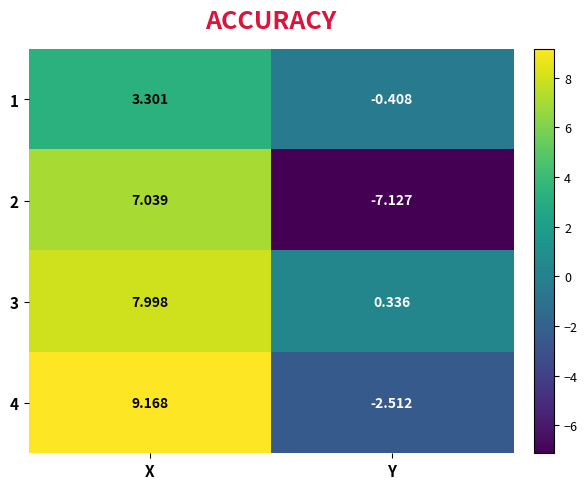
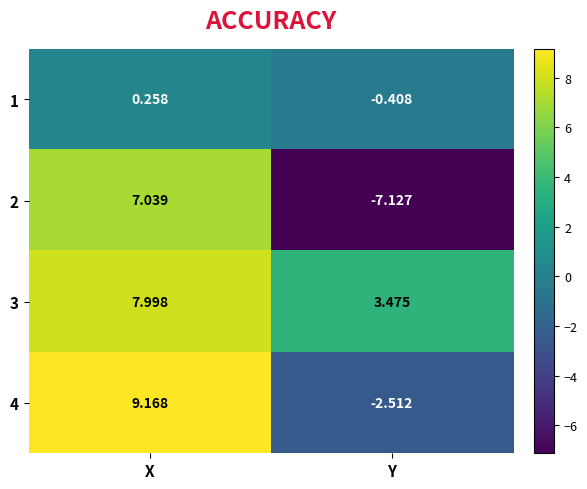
1, X: 3.301 -> 0.258
3, Y: 0.336 -> 3.475
